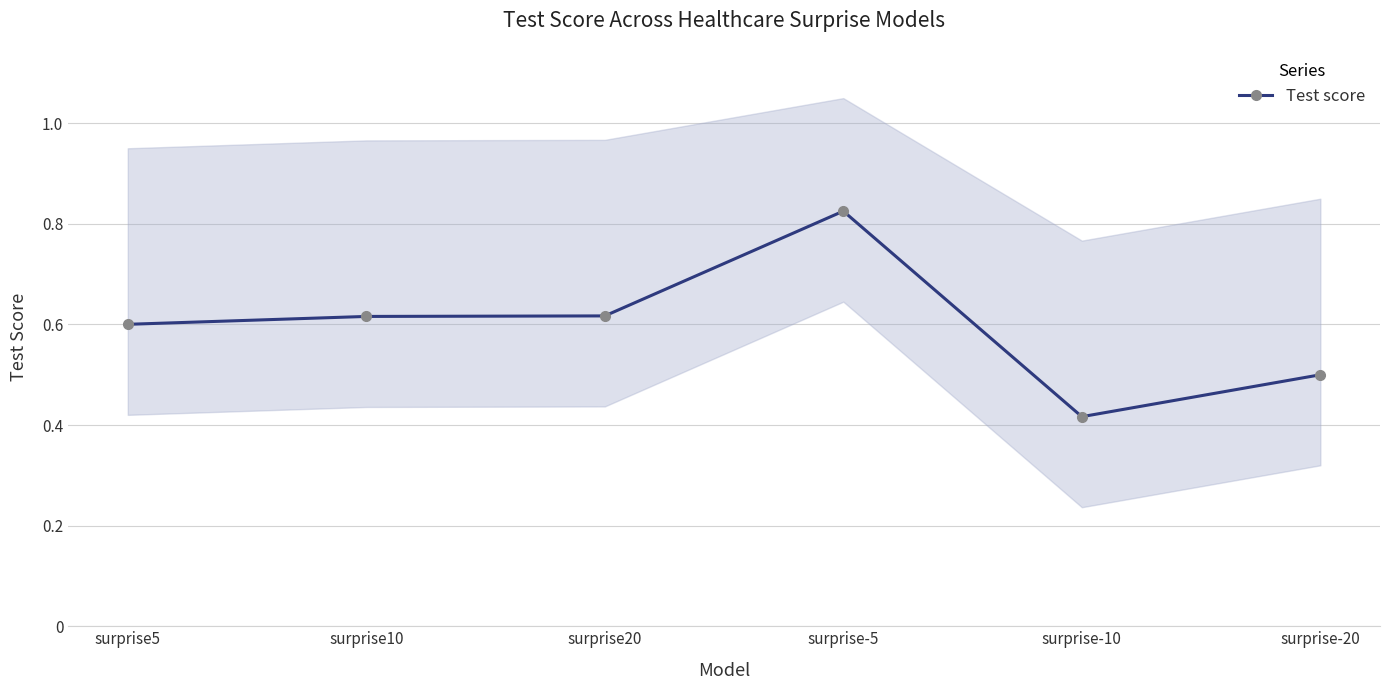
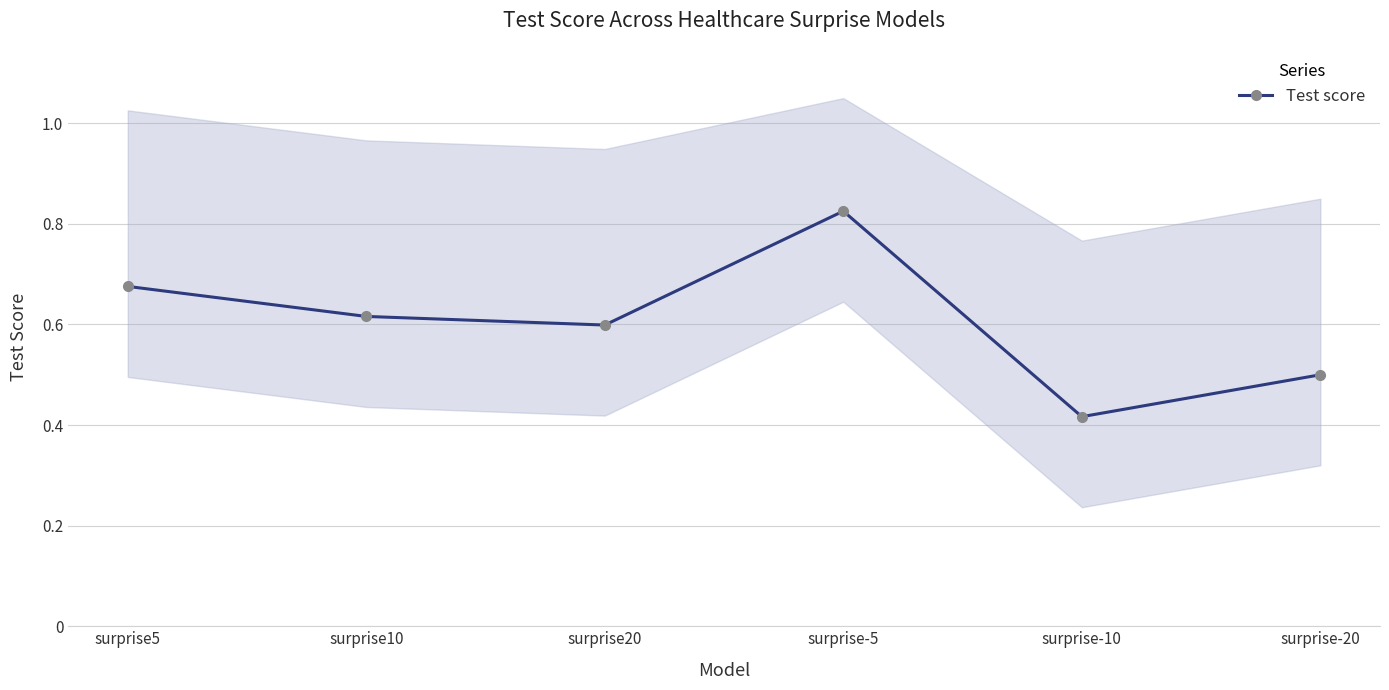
Test score, surprise5: 0.60 -> 0.68
Test score, surprise20: 0.62 -> 0.60
